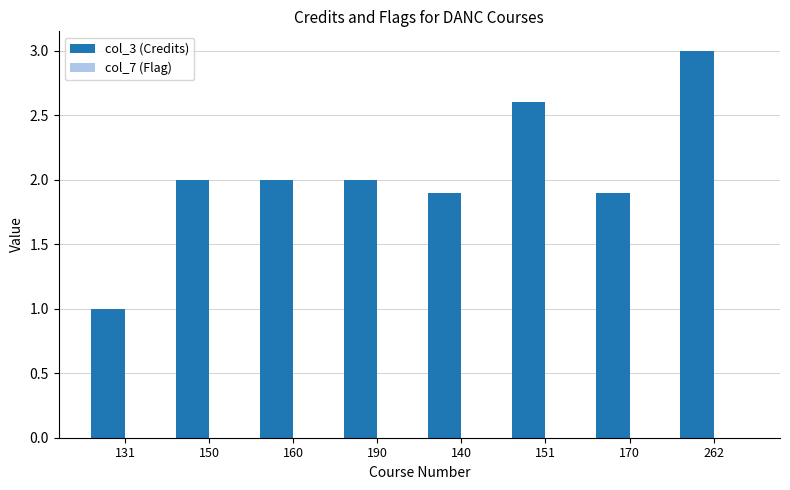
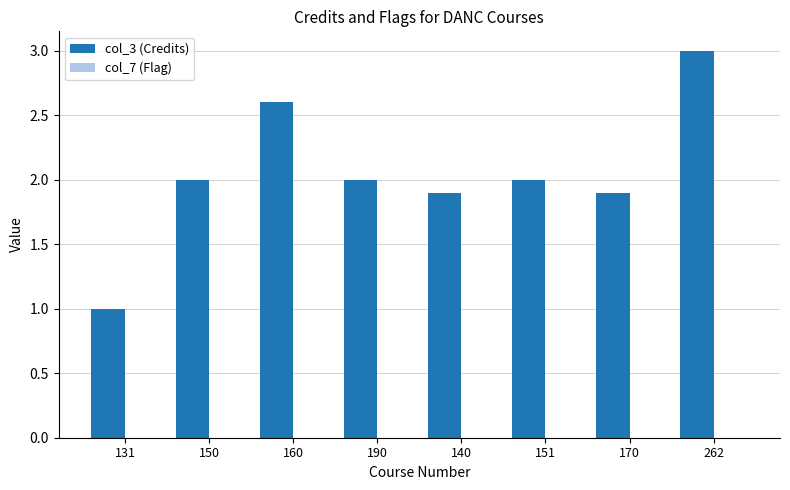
col_3 (Credits), 160: 2.0 -> 2.6
col_3 (Credits), 151: 2.6 -> 2.0
